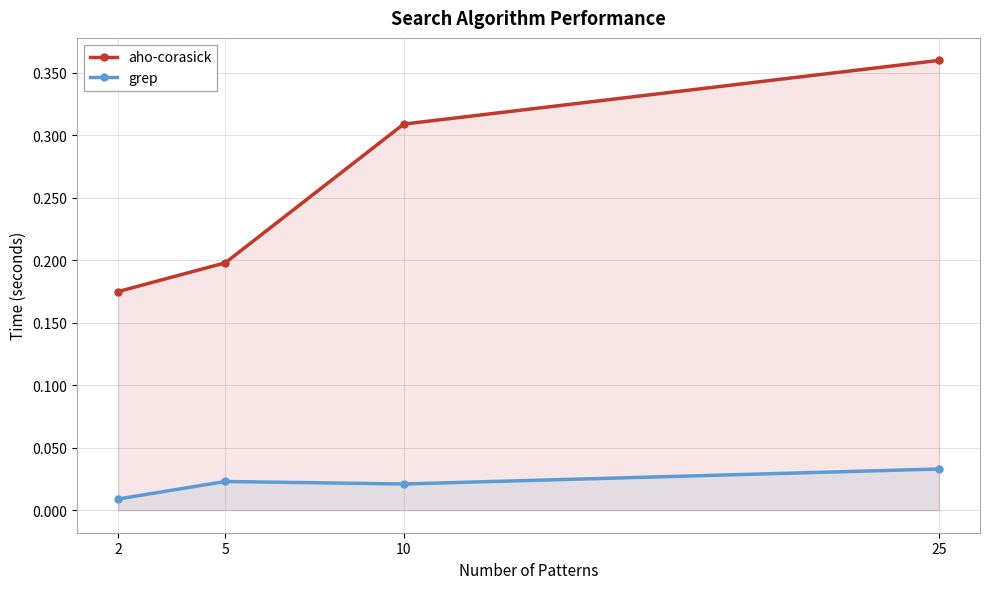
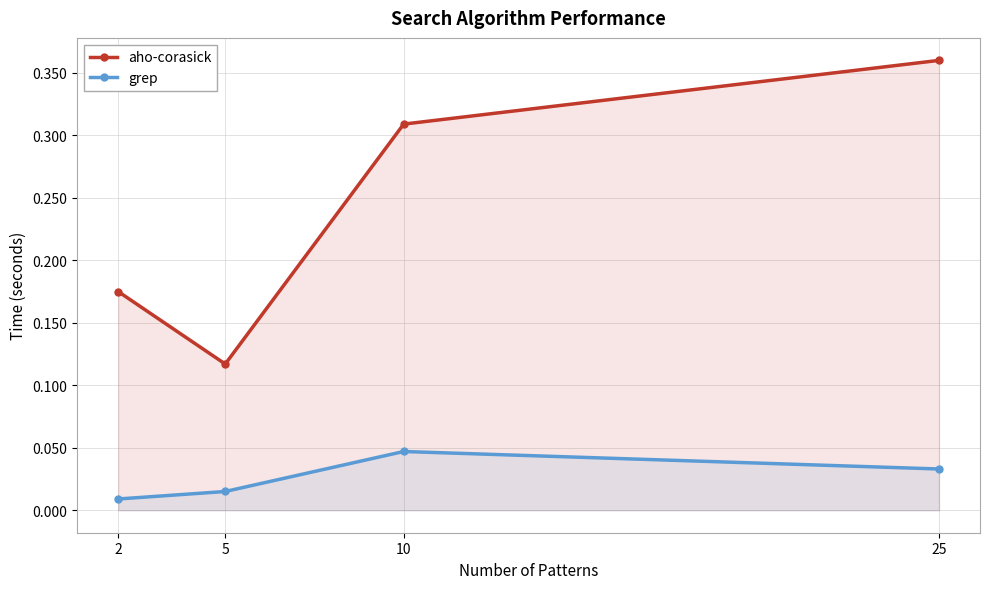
aho-corasick, 5: 0.198 -> 0.117
grep, 5: 0.023 -> 0.015
grep, 10: 0.021 -> 0.047
